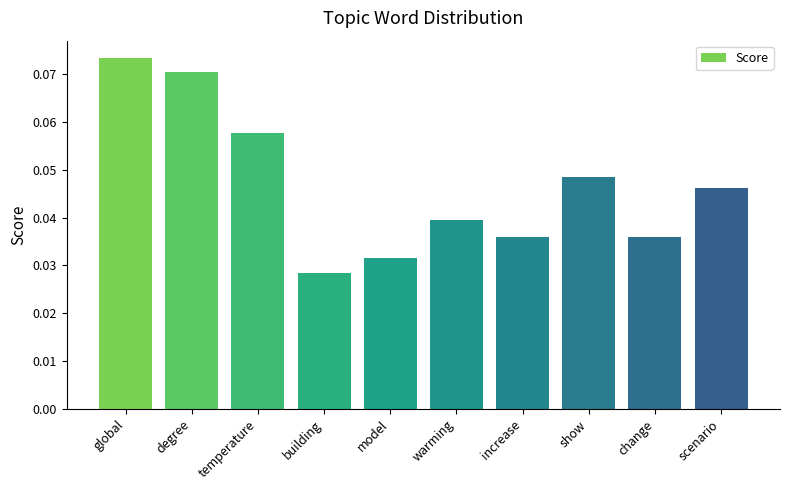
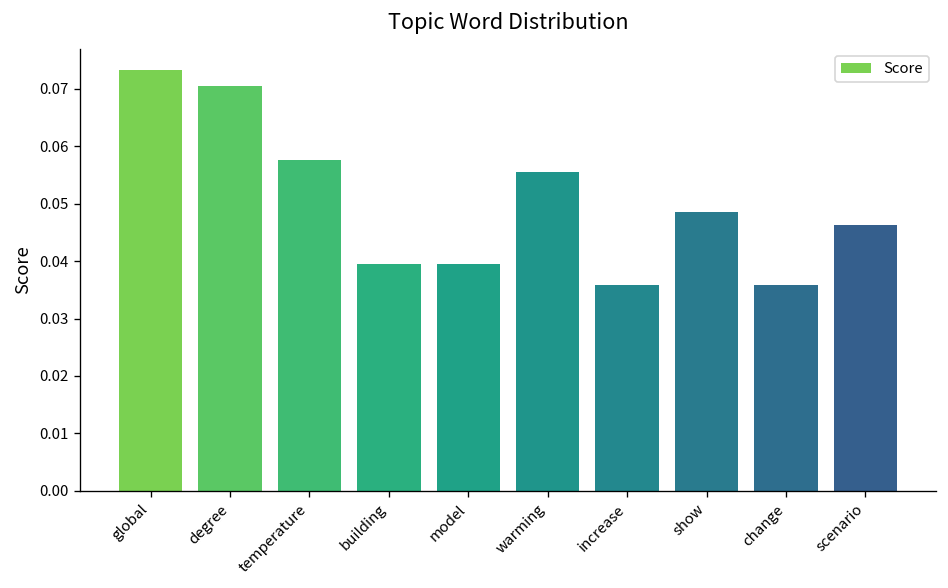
building: 0.028 -> 0.039
model: 0.032 -> 0.039
warming: 0.039 -> 0.055
